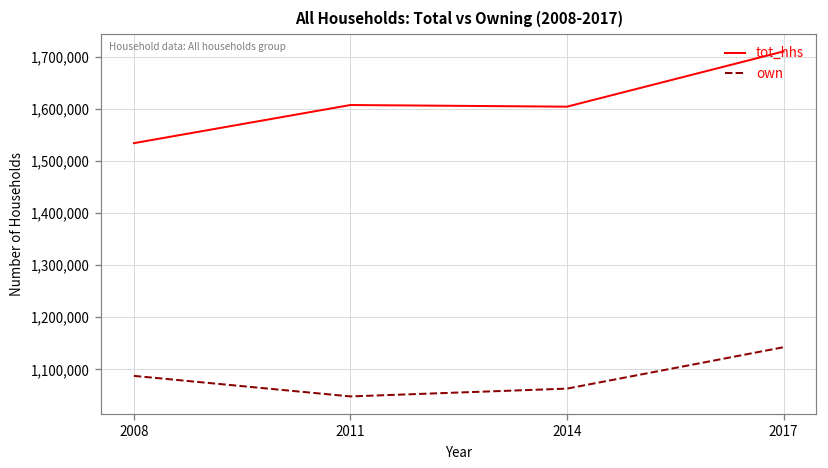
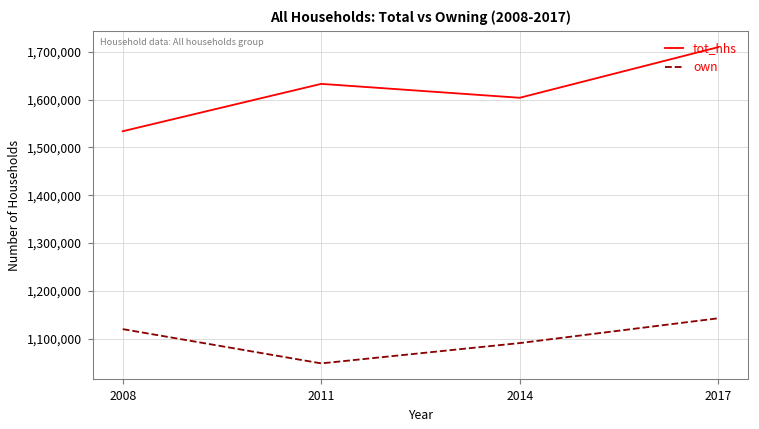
own, 2008: 1,090,000 -> 1,120,000
tot_hhs, 2011: 1,610,000 -> 1,630,000
own, 2014: 1,060,000 -> 1,090,000
